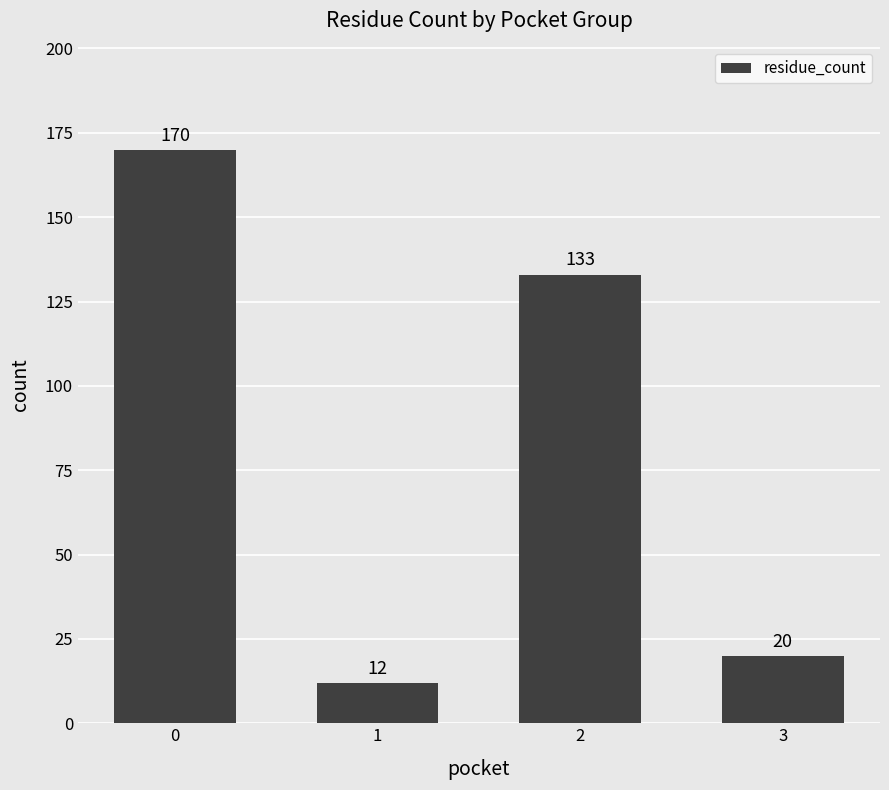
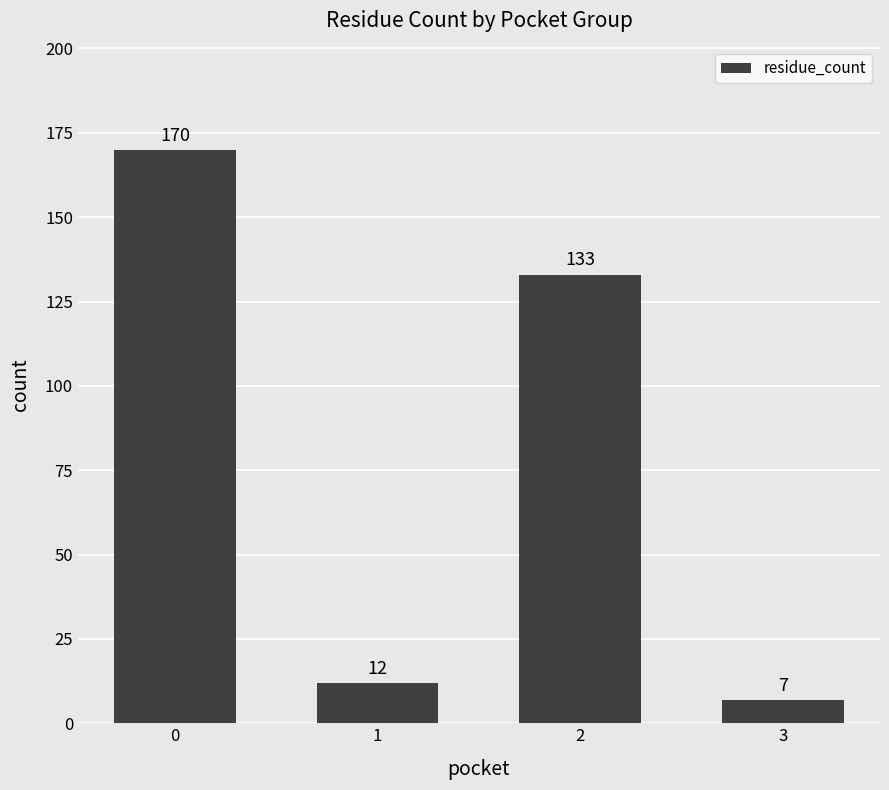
3: 20 -> 7
